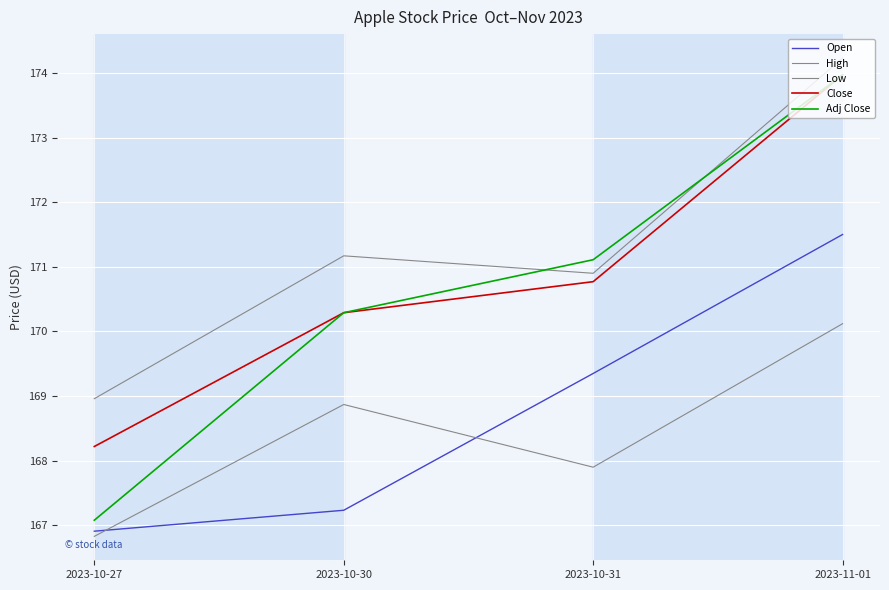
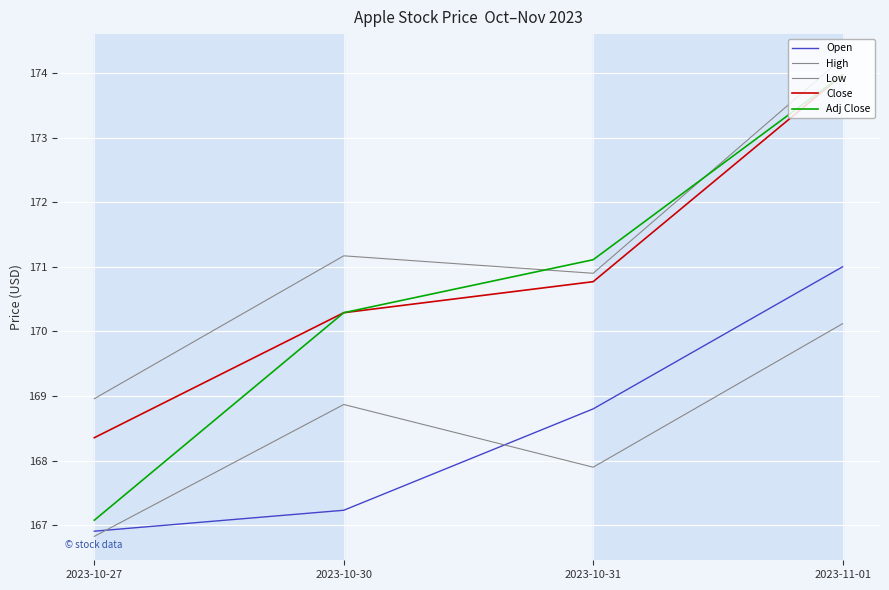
Close, 2023-10-27: 168.2 -> 168.4
Open, 2023-10-31: 169.4 -> 168.8
Open, 2023-11-01: 171.5 -> 171.0
